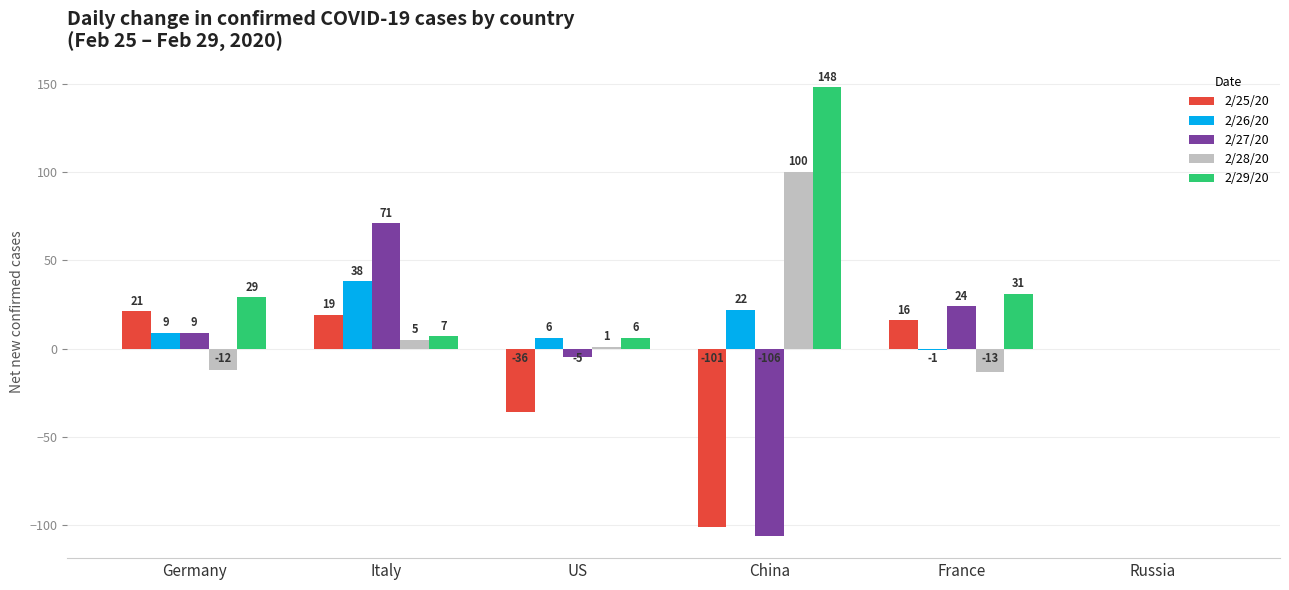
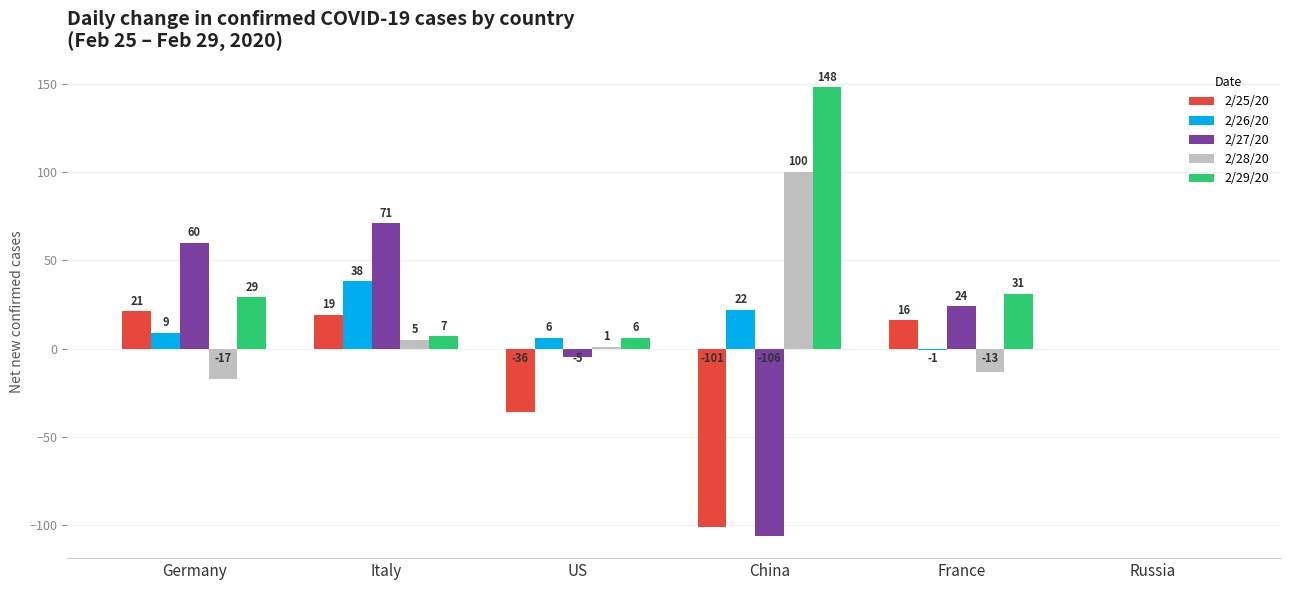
2/27/20, Germany: 9 -> 60
2/28/20, Germany: -12 -> -17
